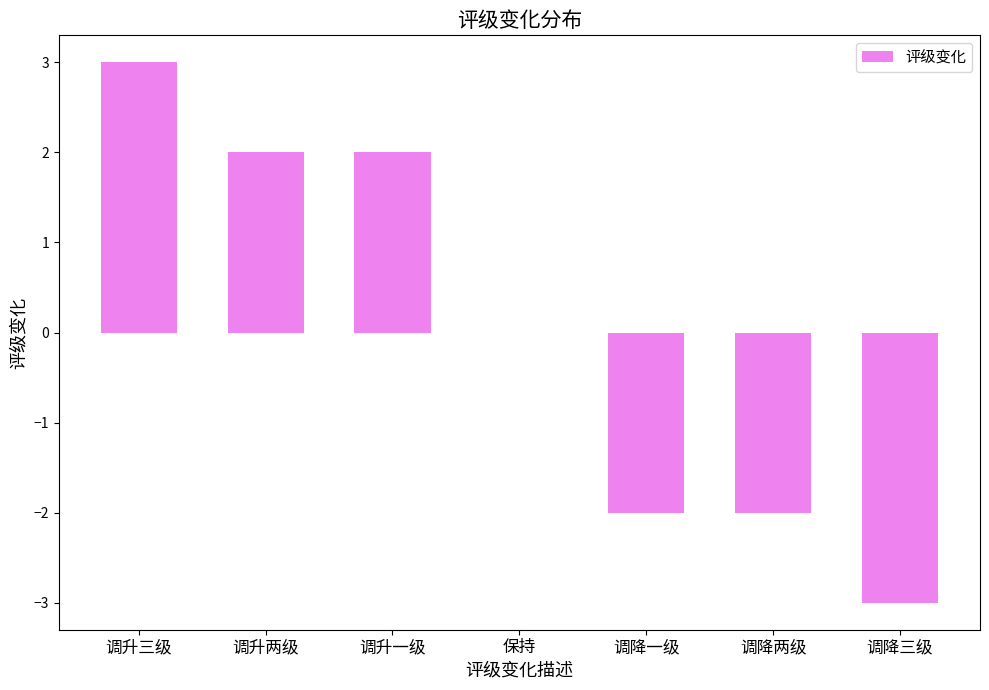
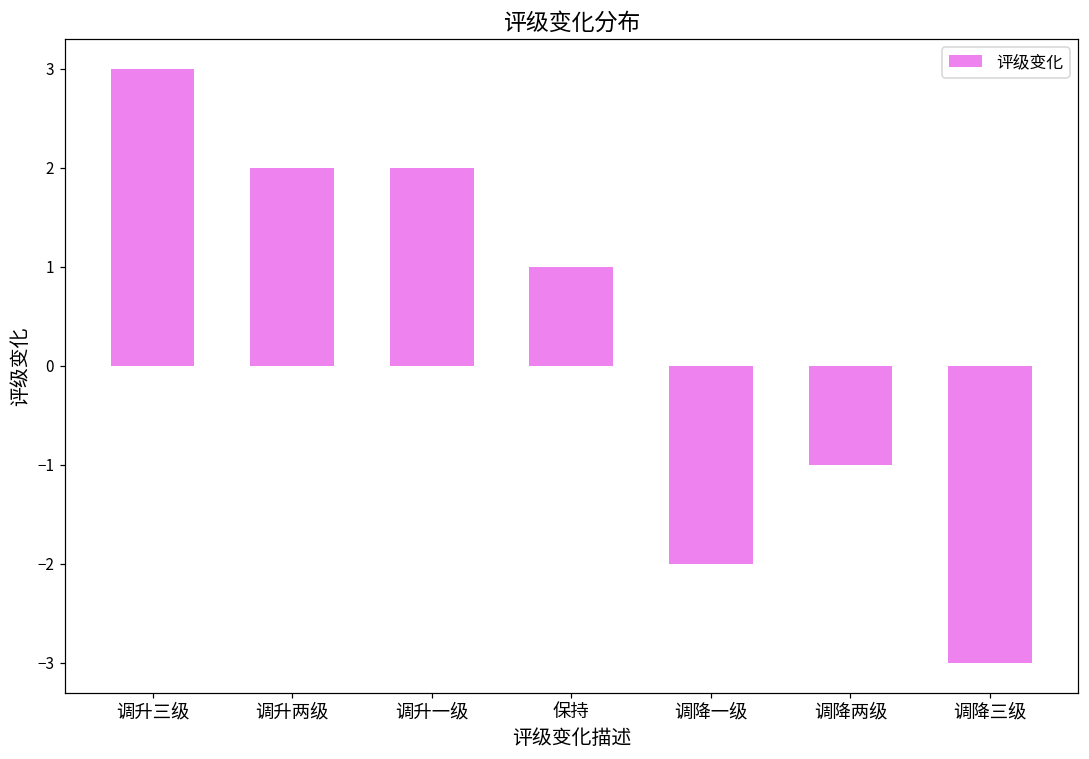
保持: 0 -> 1
调降两级: -2 -> -1
